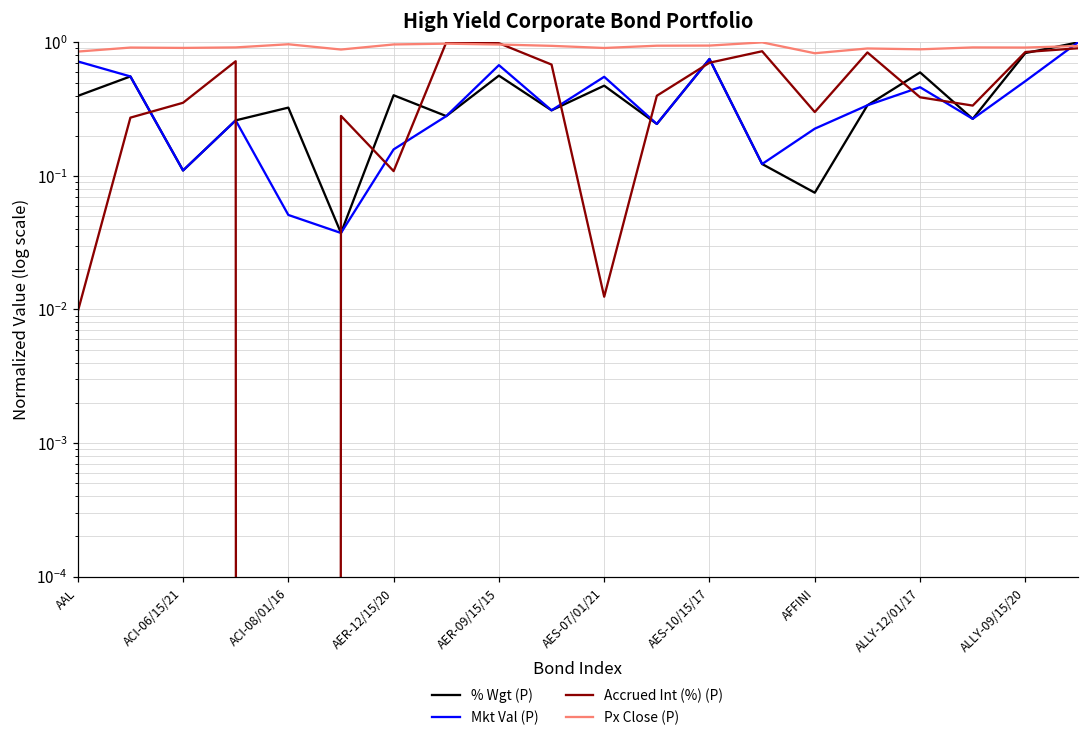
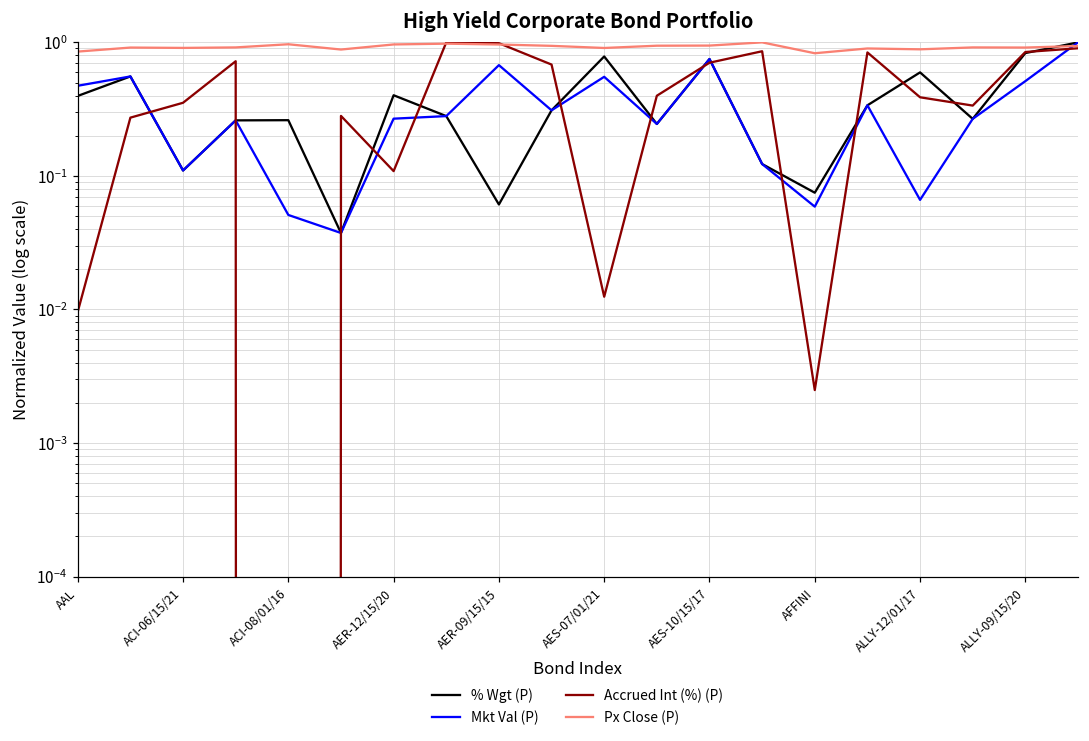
Mkt Val (P), AAL: 0.7 -> 0.47
% Wgt (P), ACI-08/01/16: 0.32 -> 0.26
Mkt Val (P), AER-12/15/20: 0.16 -> 0.27
% Wgt (P), AER-09/15/15: 0.6 -> 0.06
% Wgt (P), AES-07/01/21: 0.47 -> 0.8
Mkt Val (P), AFFINI: 0.23 -> 0.06
Accrued Int (%) (P), AFFINI: 0.30 -> 0.0025
Mkt Val (P), ALLY-12/01/17: 0.46 -> 0.07
